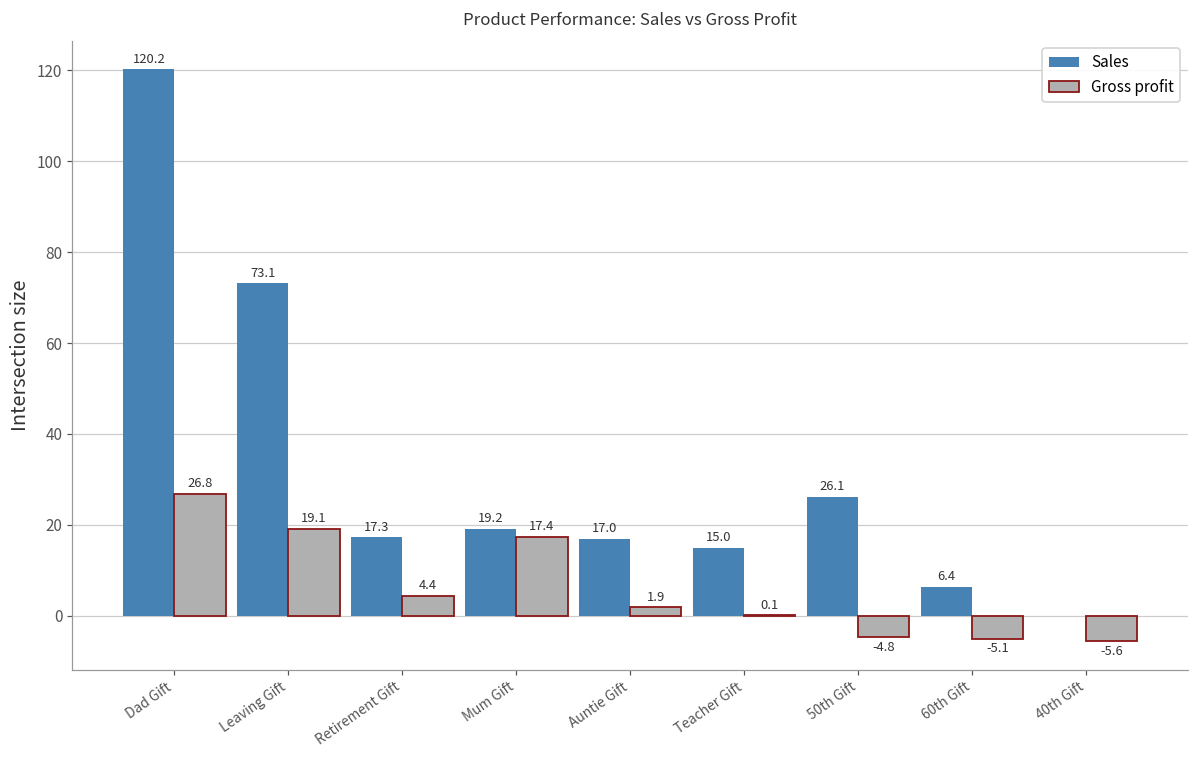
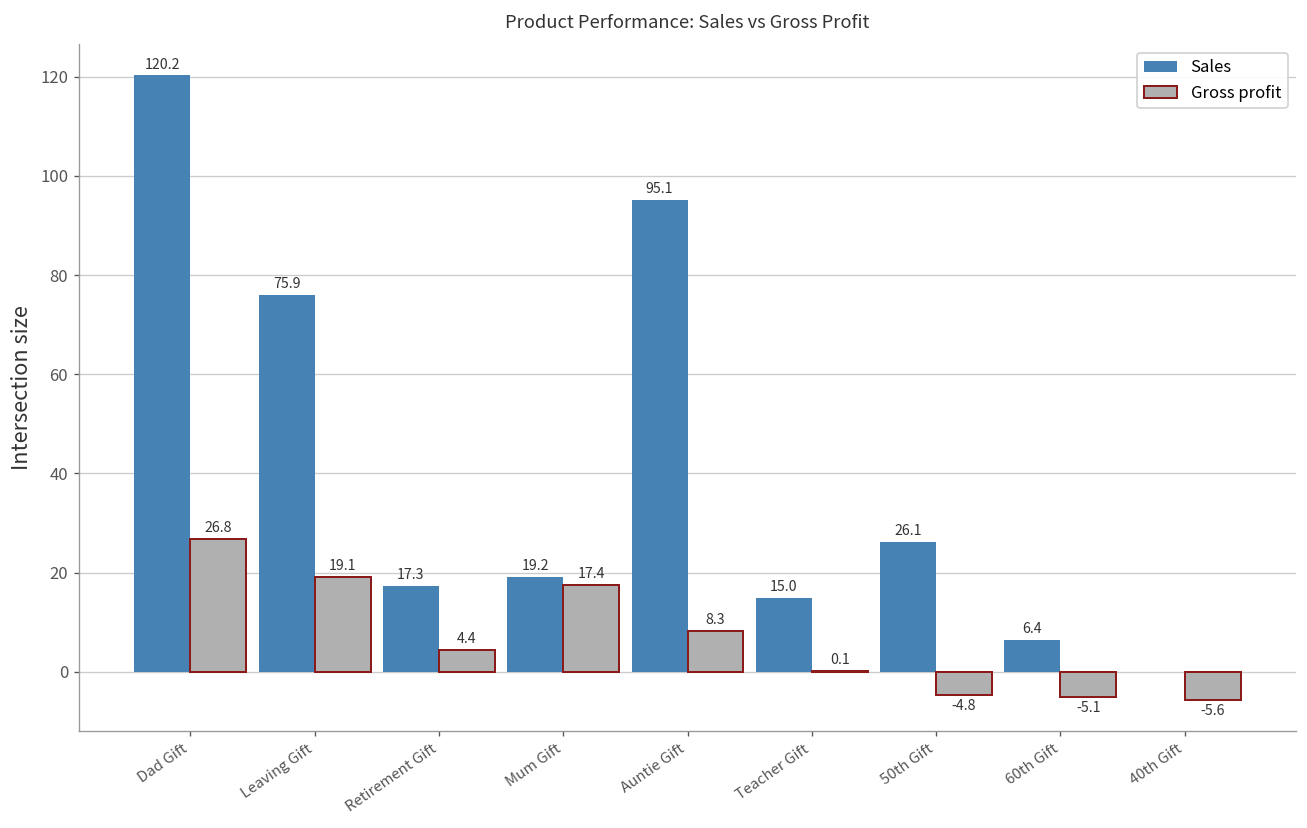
Sales, Leaving Gift: 73.1 -> 75.9
Sales, Auntie Gift: 17.0 -> 95.1
Gross profit, Auntie Gift: 1.9 -> 8.3
